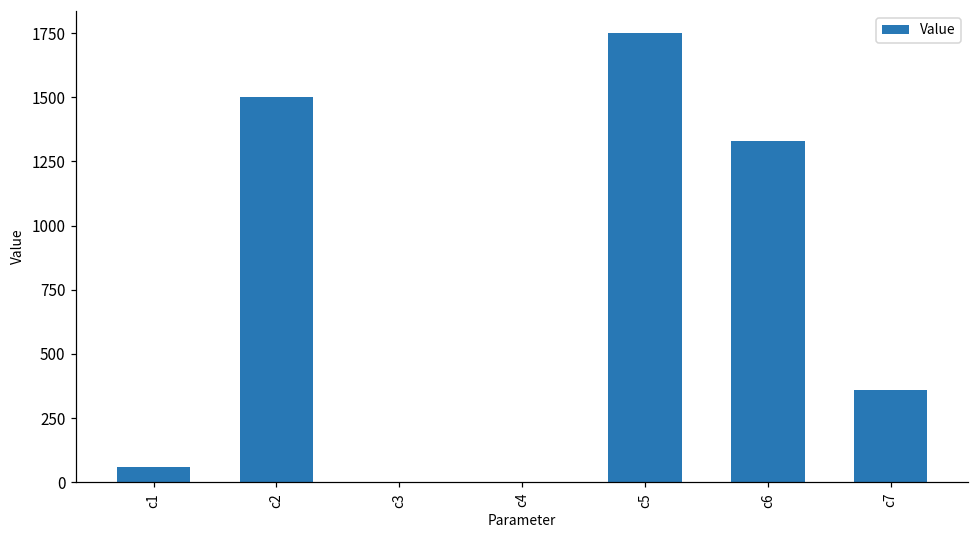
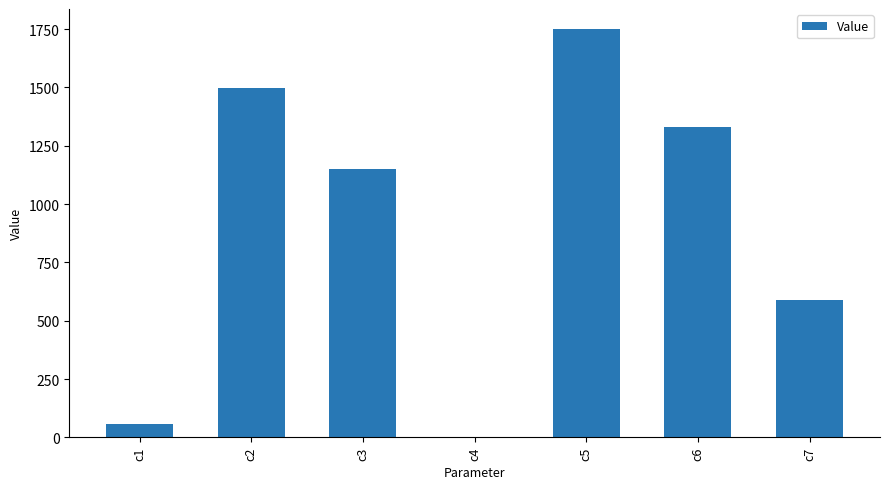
c3: 0 -> 1150
c7: 360 -> 590
